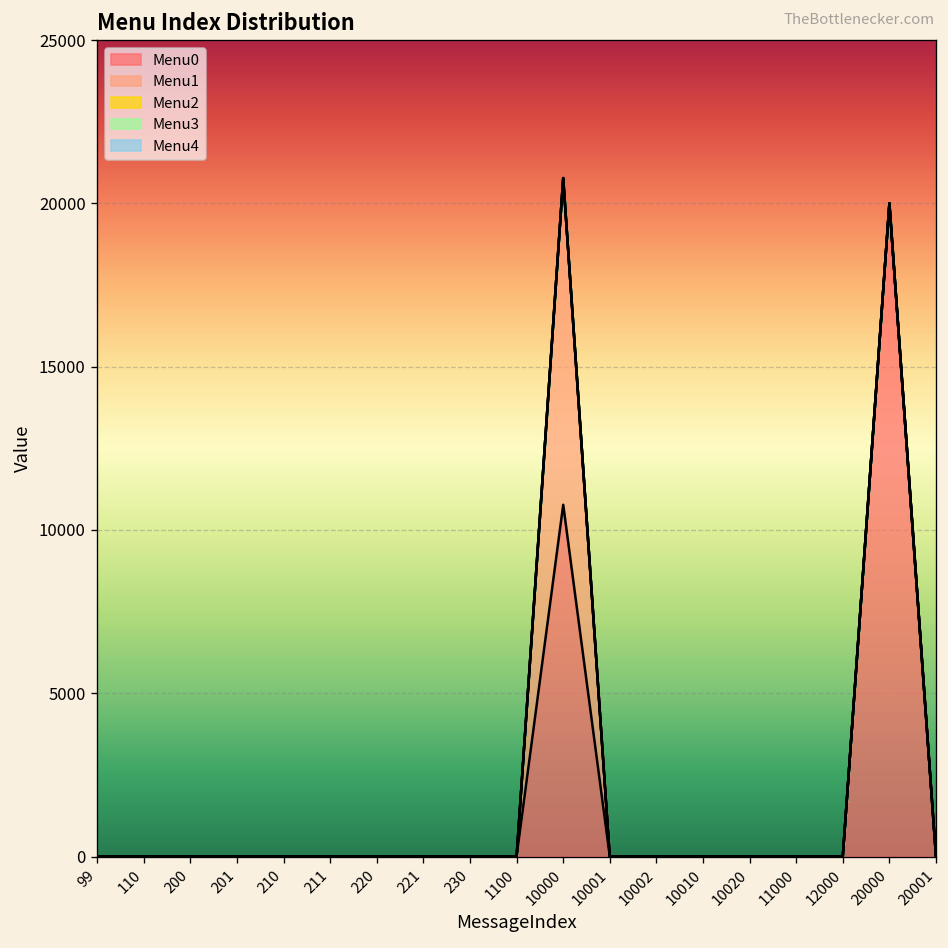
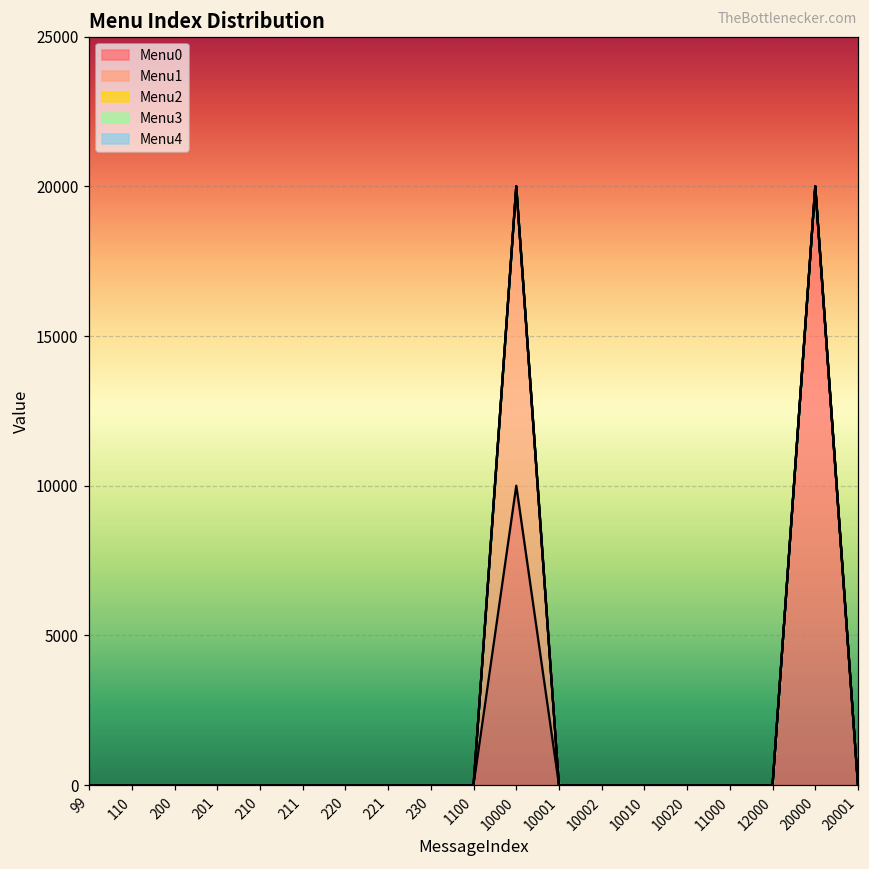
Menu0, 10000: 10800 -> 10000
